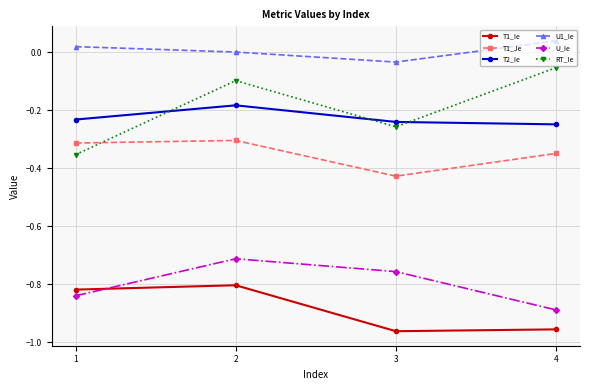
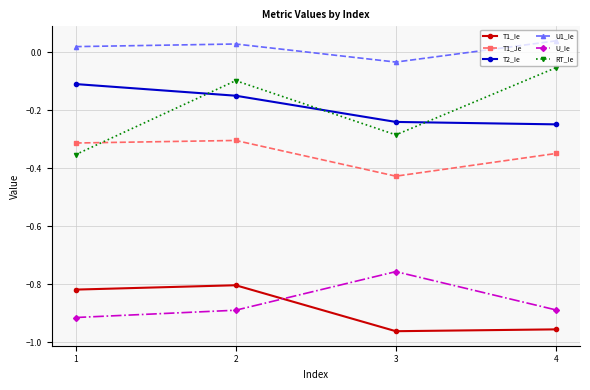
T2_Ie, 1: -0.23 -> -0.11
U_Ie, 1: -0.84 -> -0.91
T2_Ie, 2: -0.18 -> -0.15
U1_Ie, 2: 0.00 -> 0.03
U_Ie, 2: -0.71 -> -0.89
RT_Ie, 3: -0.26 -> -0.29
